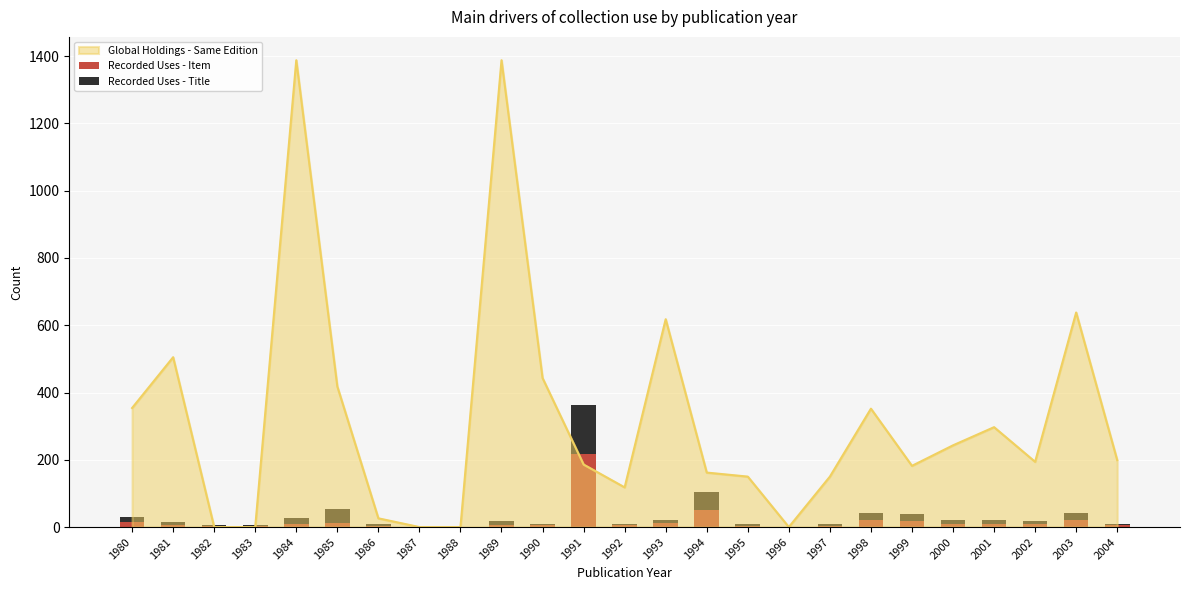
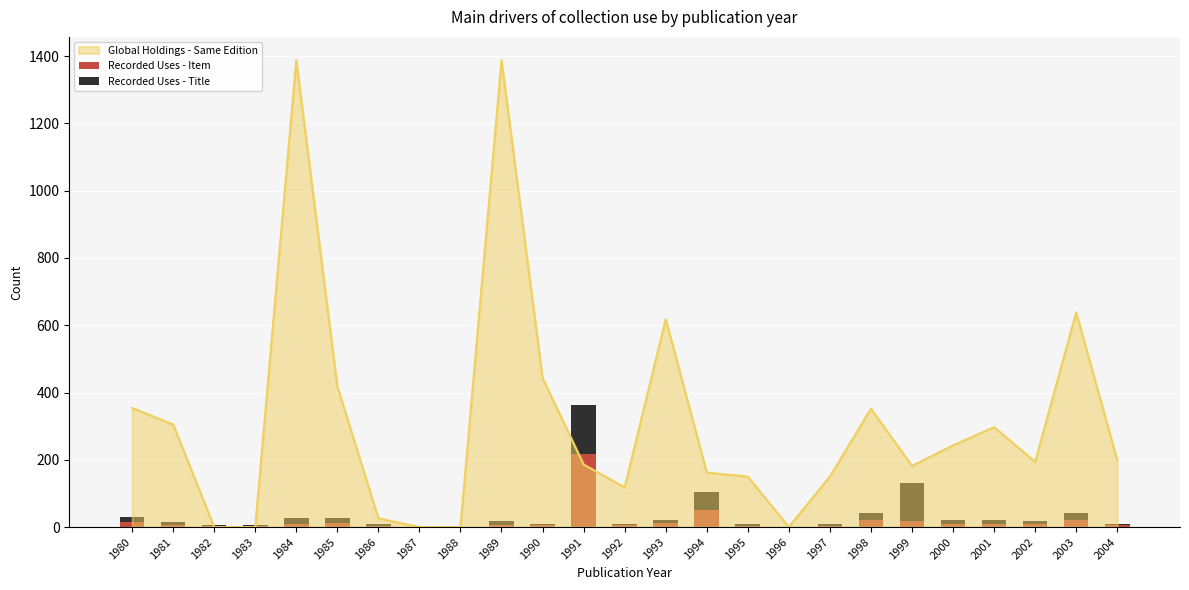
Global Holdings - Same Edition, 1981: 510 -> 310
Recorded Uses - Title, 1985: 40 -> 10
Recorded Uses - Title, 1999: 20 -> 110
